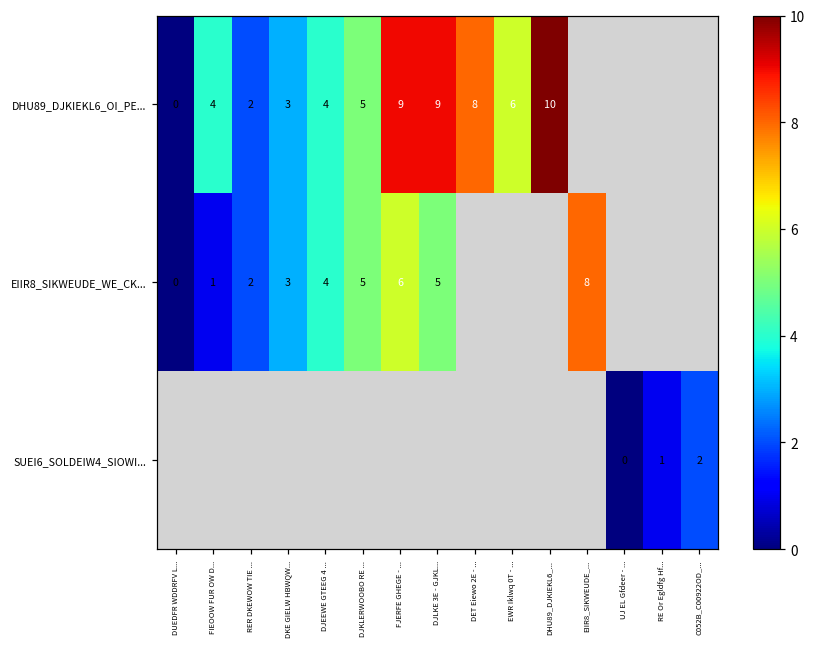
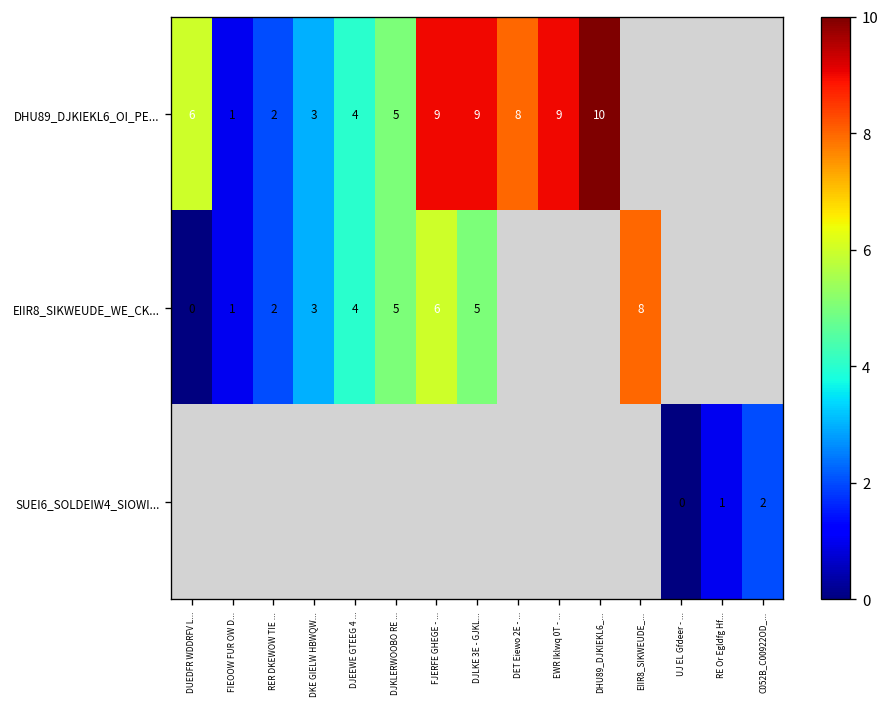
DHU89_DJKIEKL6_OI_PE..., DUEDFR WDDRFV L...: 0 -> 6
DHU89_DJKIEKL6_OI_PE..., FIEOOW FUR OW D...: 4 -> 1
DHU89_DJKIEKL6_OI_PE..., EWR Iklwq 0T - ...: 6 -> 9
